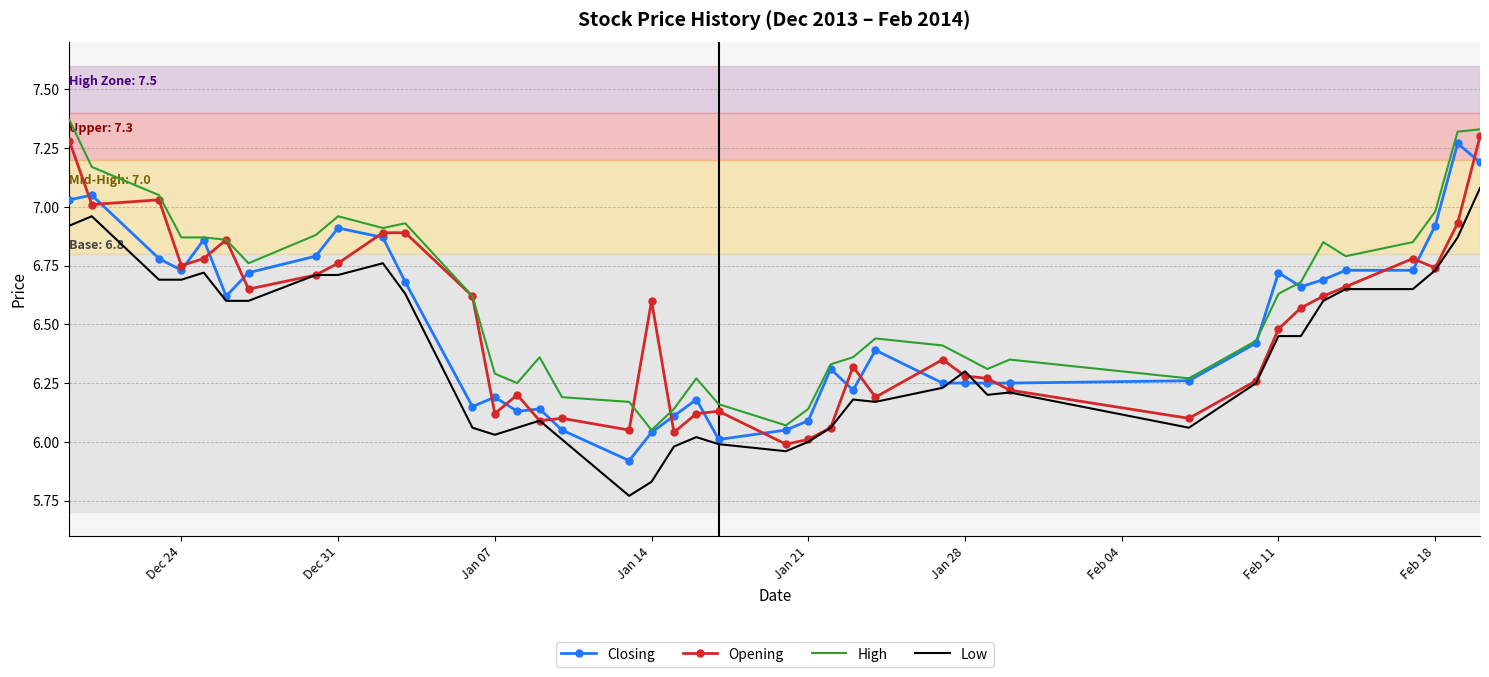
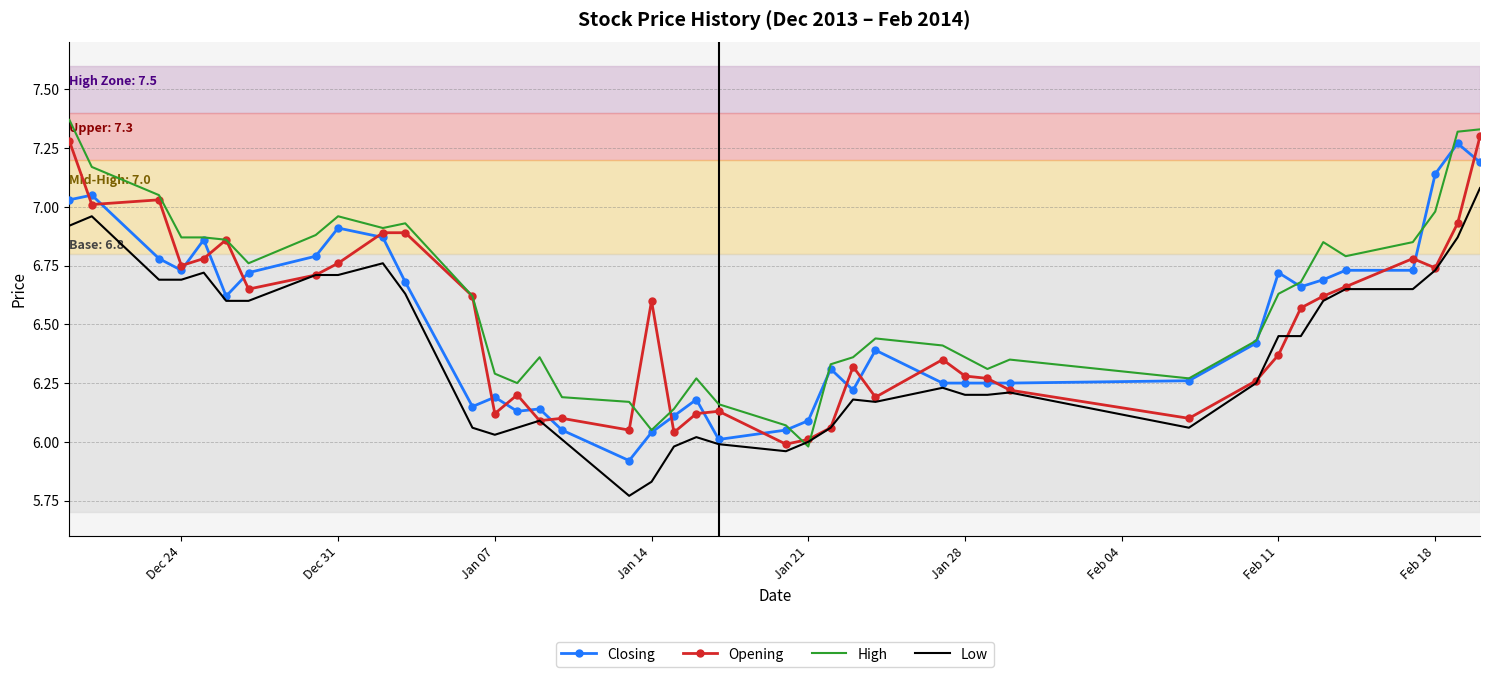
High, Jan 21: 6.14 -> 5.98
Low, Jan 28: 6.3 -> 6.2
Opening, Feb 11: 6.48 -> 6.37
Closing, Feb 18: 6.92 -> 7.14
